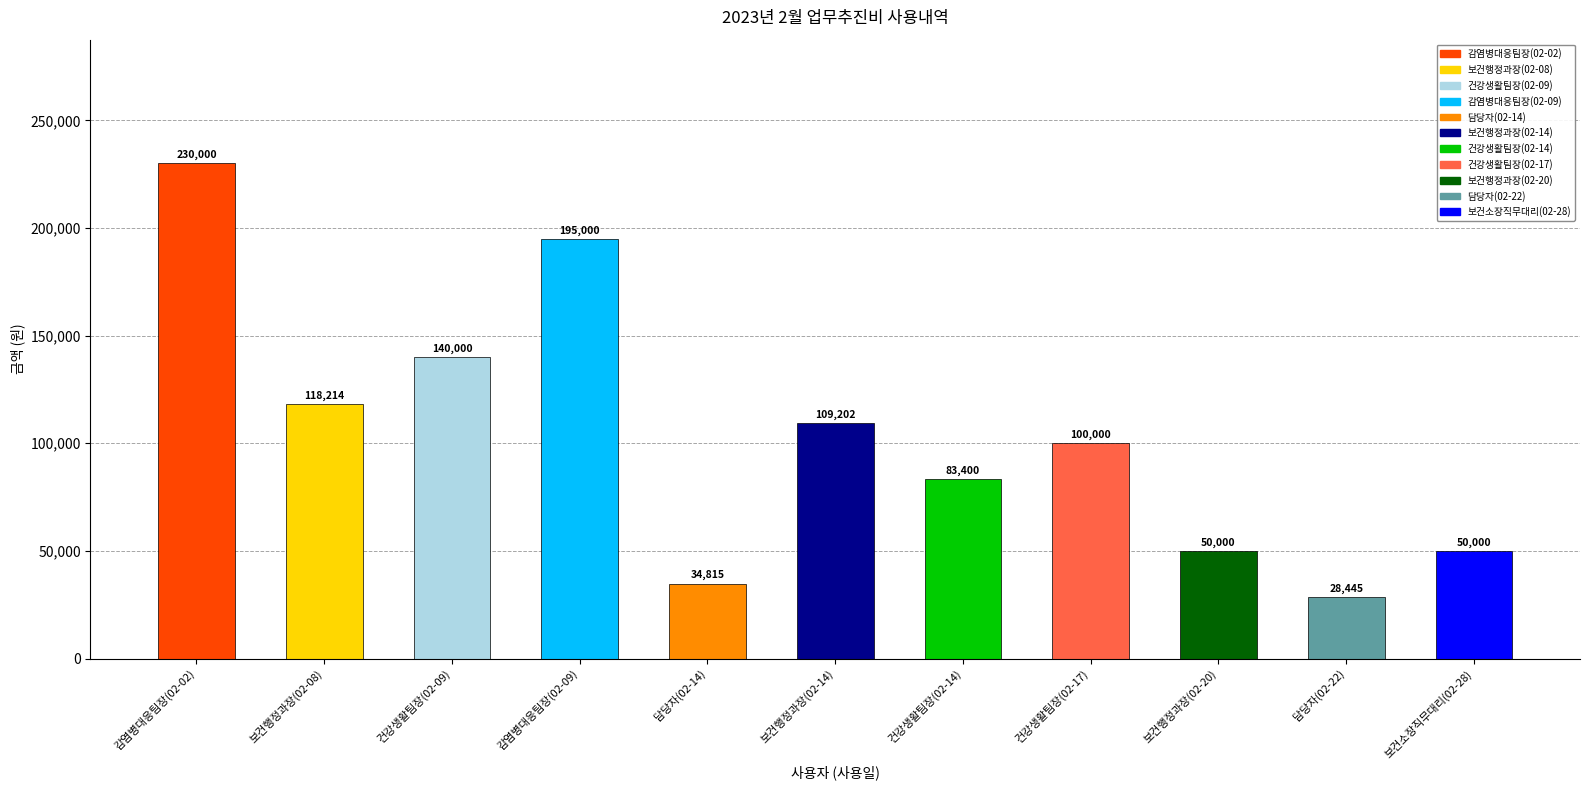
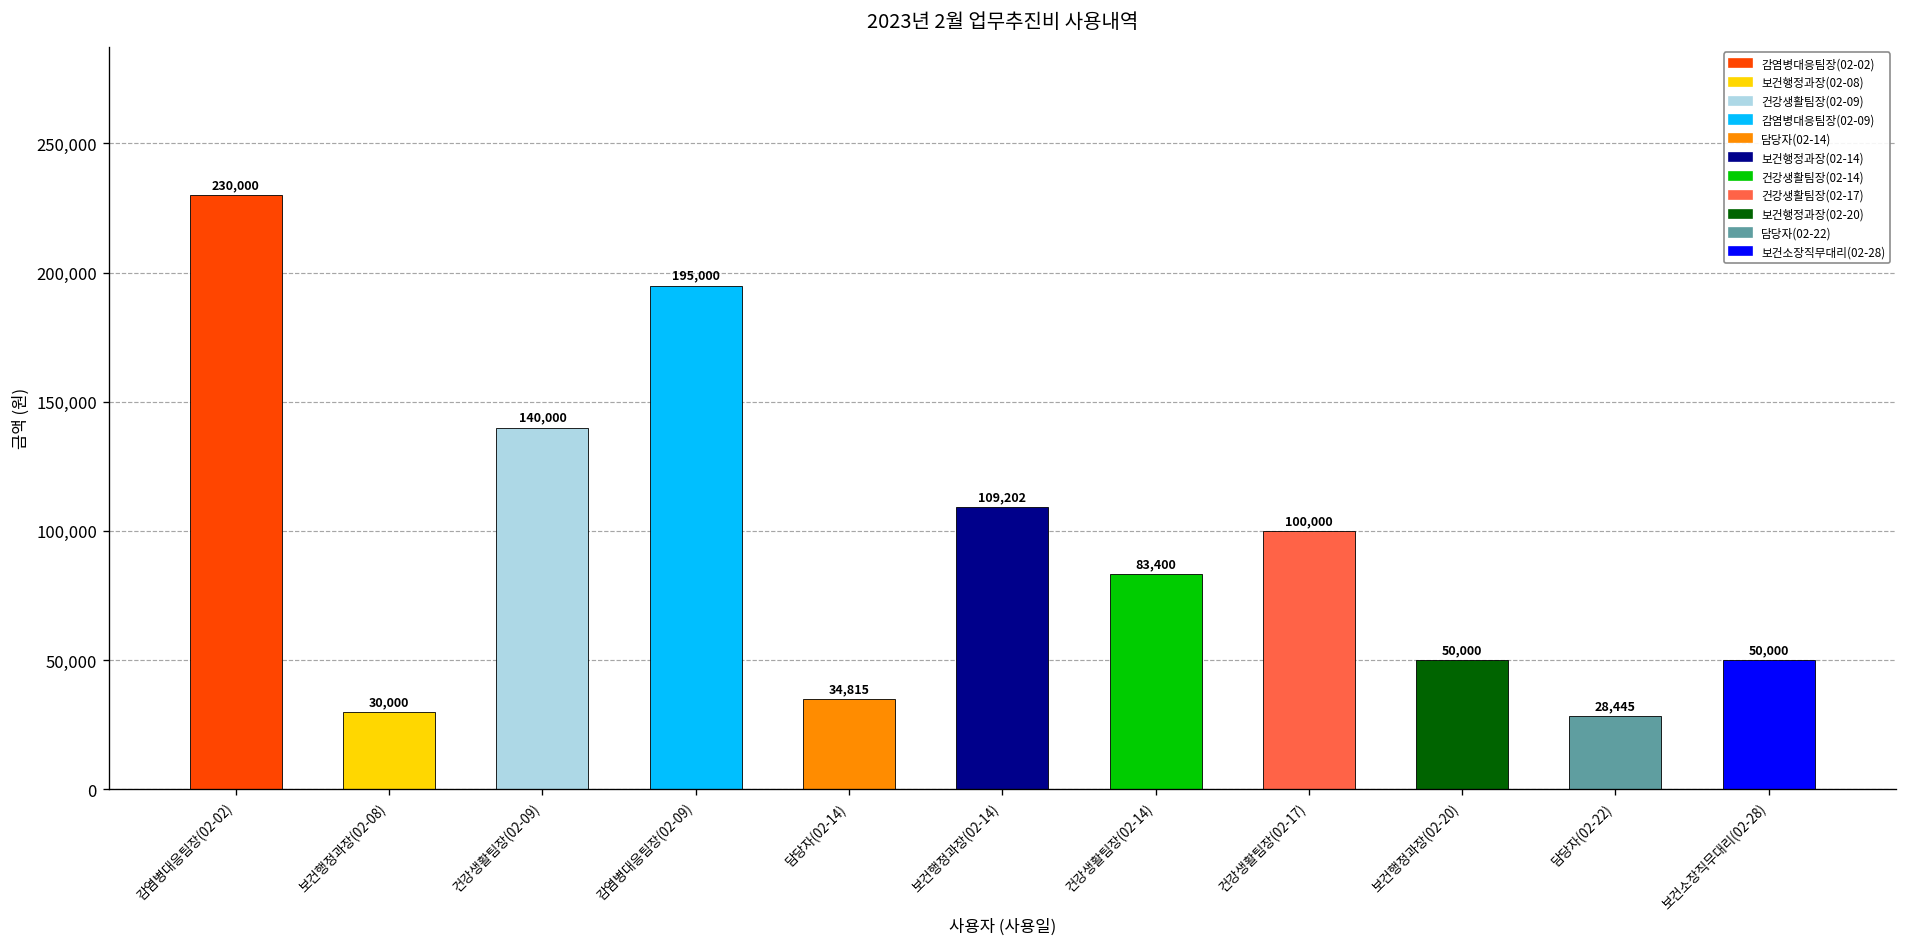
보건행정과장(02-08): 118,214 -> 30,000
